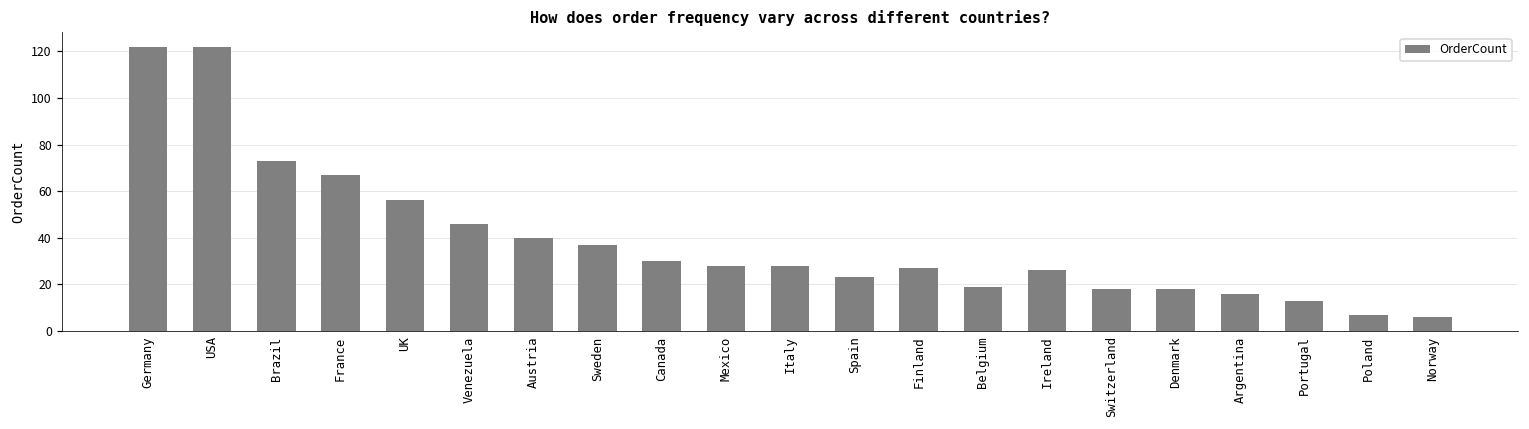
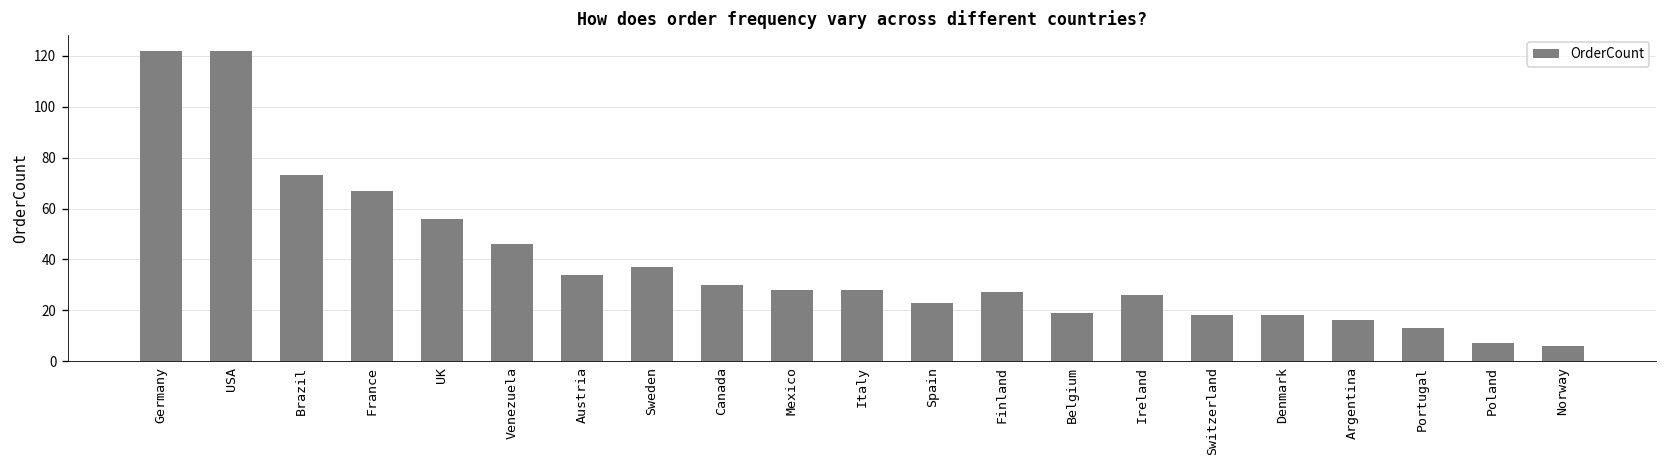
Austria: 40 -> 34
